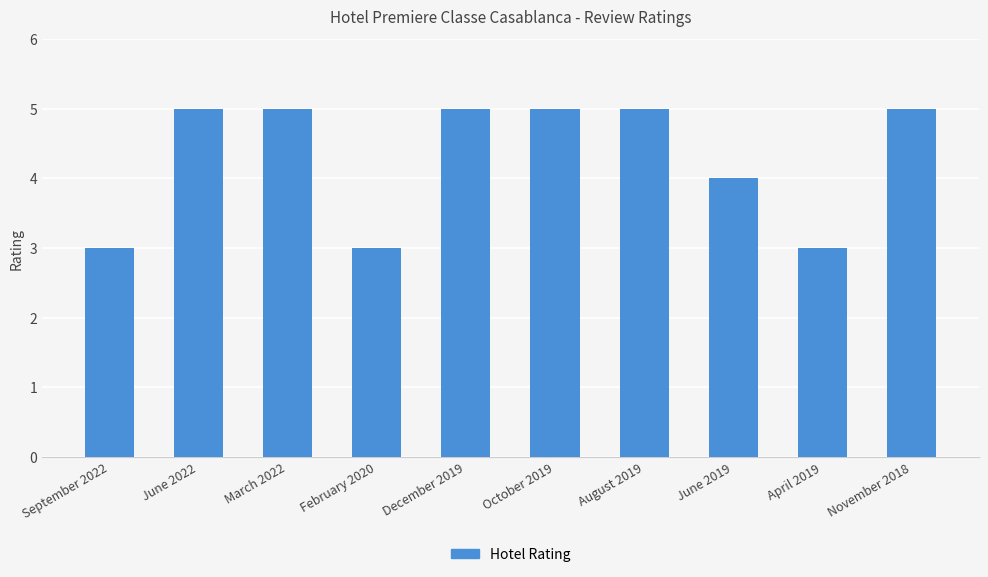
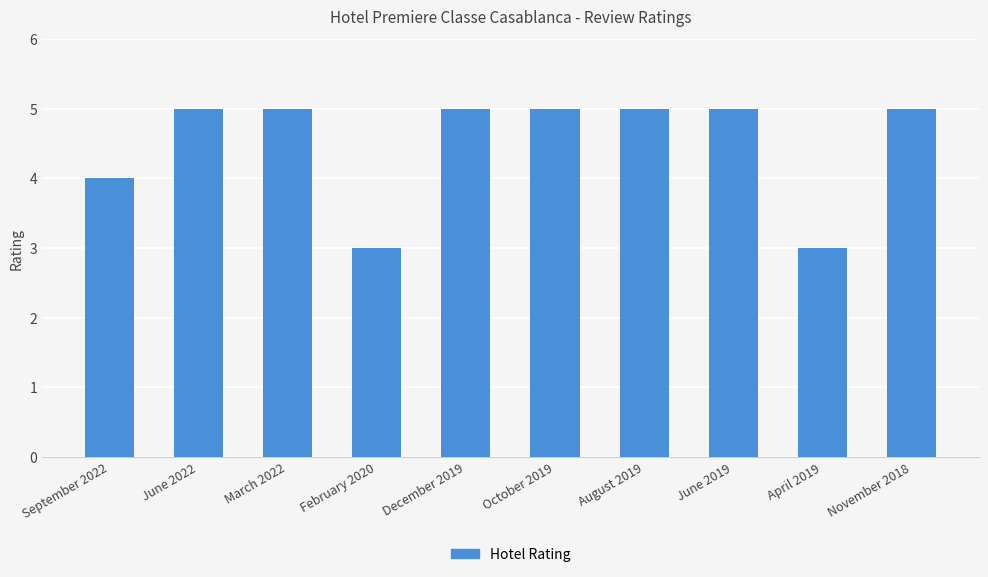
September 2022: 3 -> 4
June 2019: 4 -> 5
